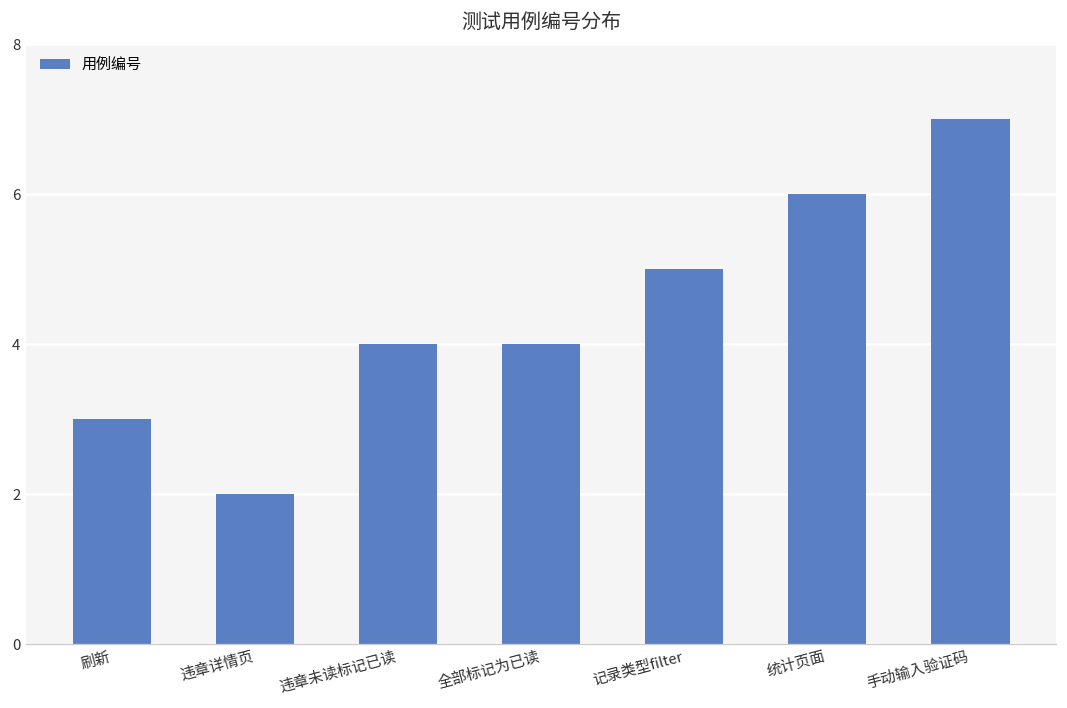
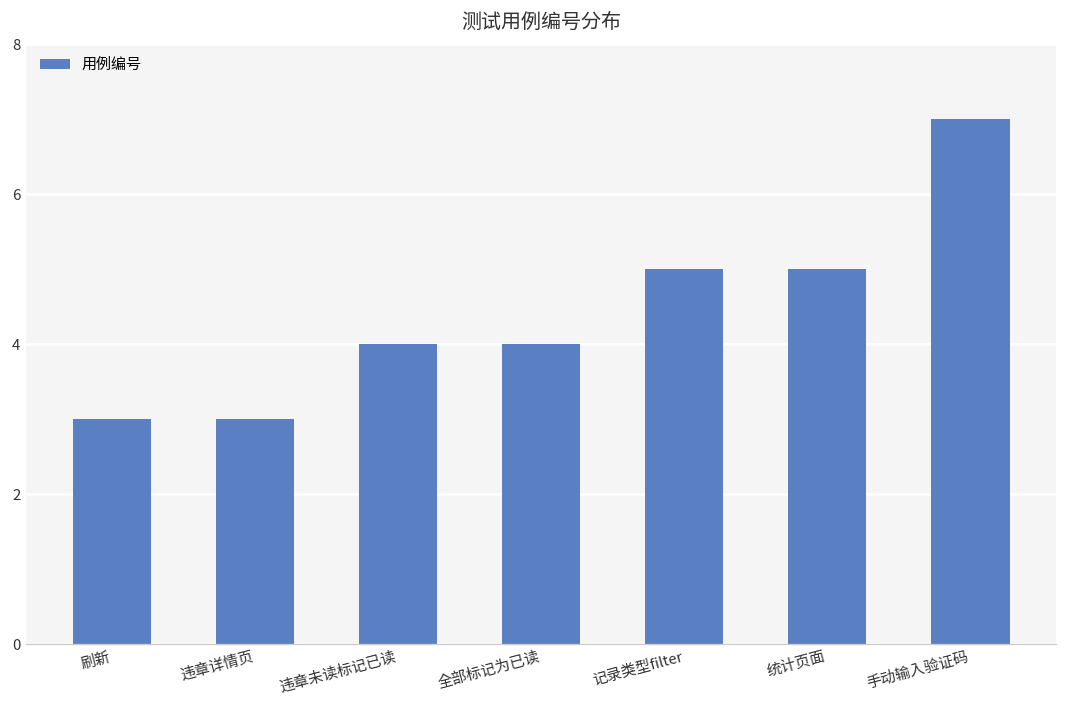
违章详情页: 2 -> 3
统计页面: 6 -> 5
